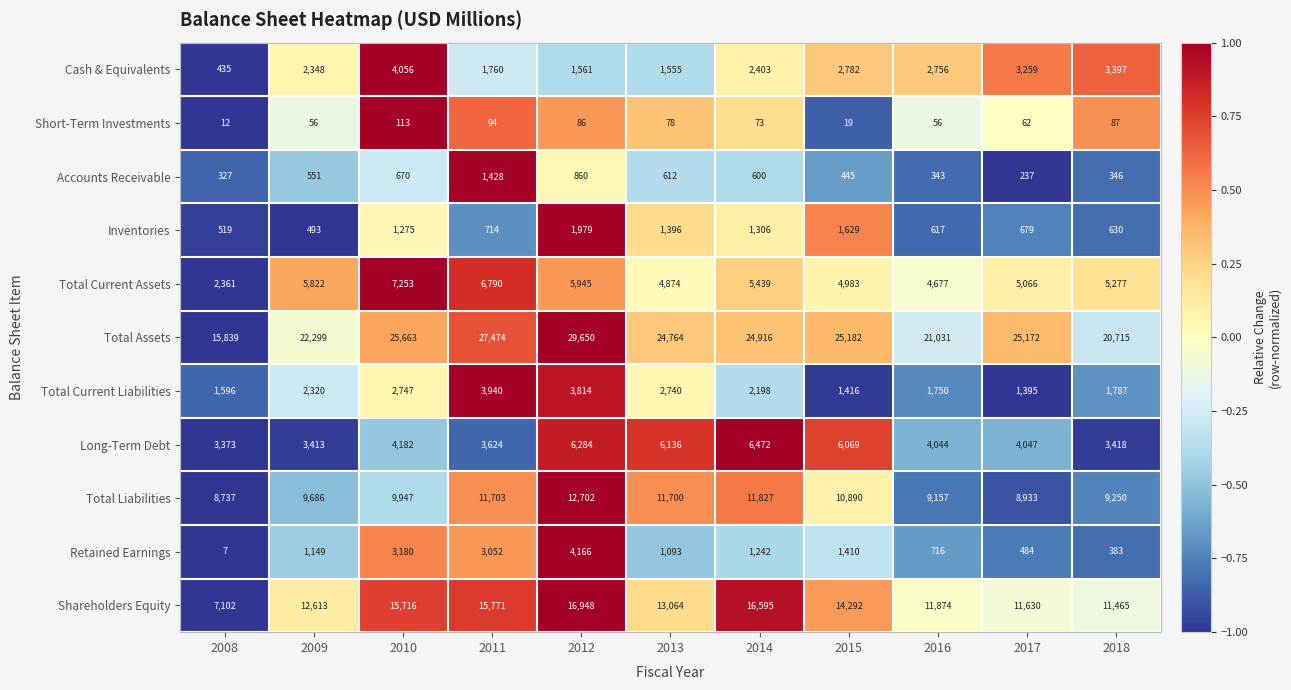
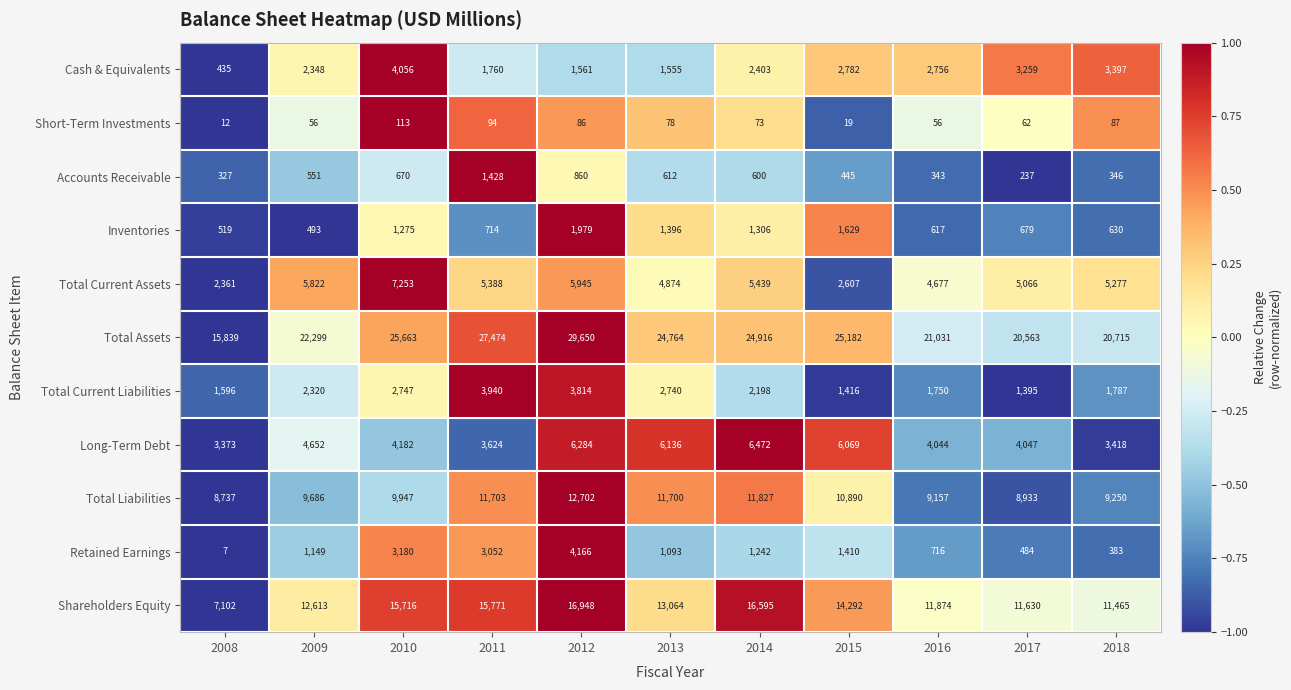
Total Current Assets, 2011: 6,790 -> 5,388
Total Current Assets, 2015: 4,983 -> 2,607
Total Assets, 2017: 25,172 -> 20,563
Long-Term Debt, 2009: 3,413 -> 4,652
